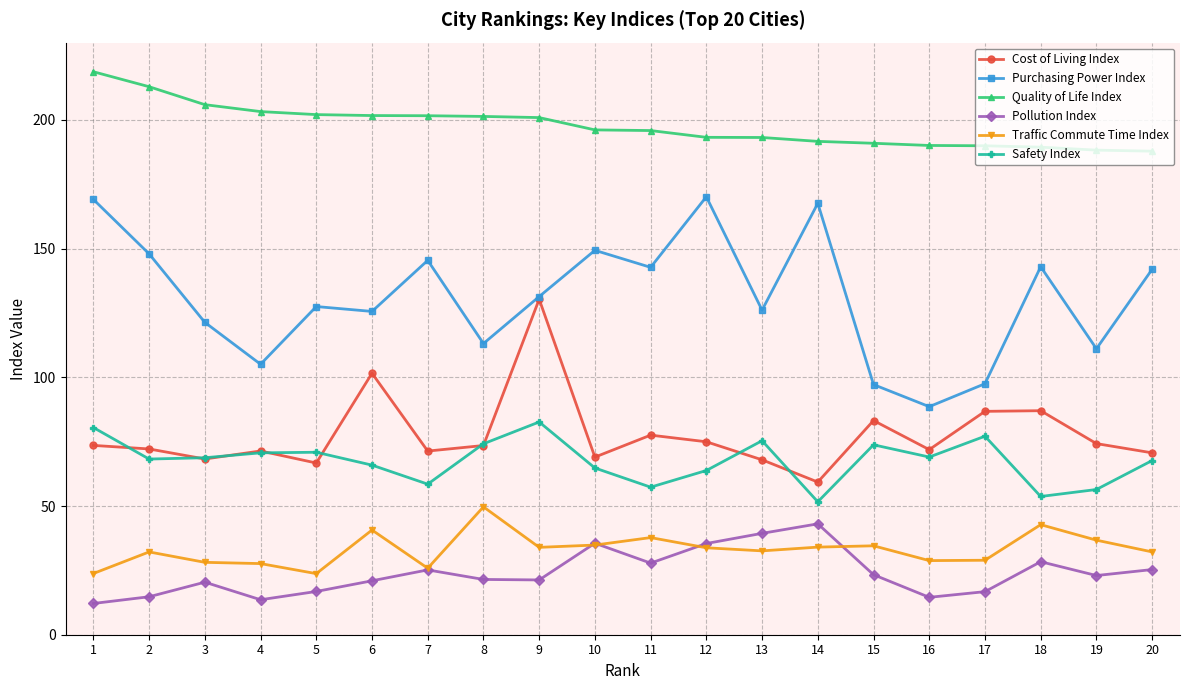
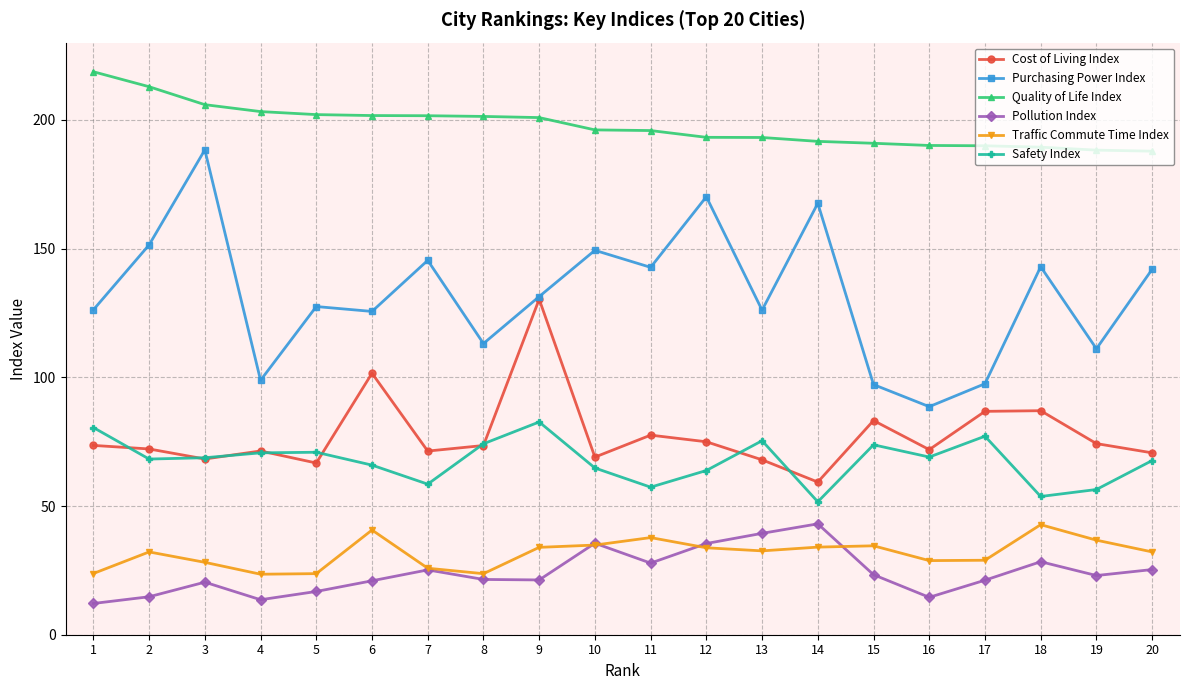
Purchasing Power Index, 1: 169 -> 126
Purchasing Power Index, 2: 148 -> 151
Purchasing Power Index, 3: 121 -> 188
Purchasing Power Index, 4: 105 -> 99
Traffic Commute Time Index, 4: 28 -> 24
Traffic Commute Time Index, 8: 50 -> 24
Pollution Index, 17: 17 -> 21
